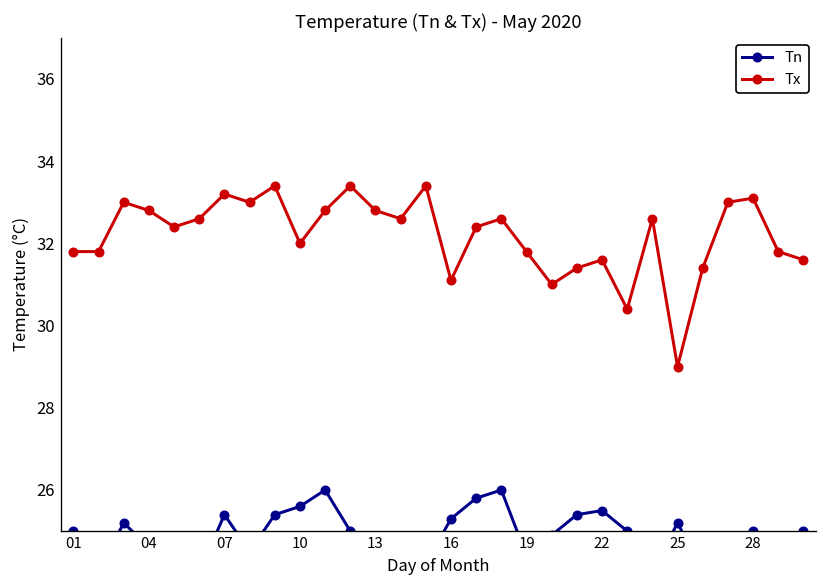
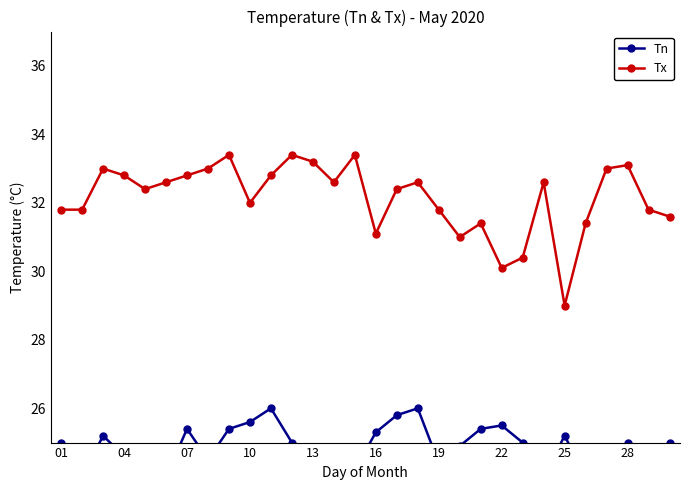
Tx, 07: 33.2 -> 32.8
Tx, 13: 32.8 -> 33.2
Tx, 22: 31.6 -> 30.1
